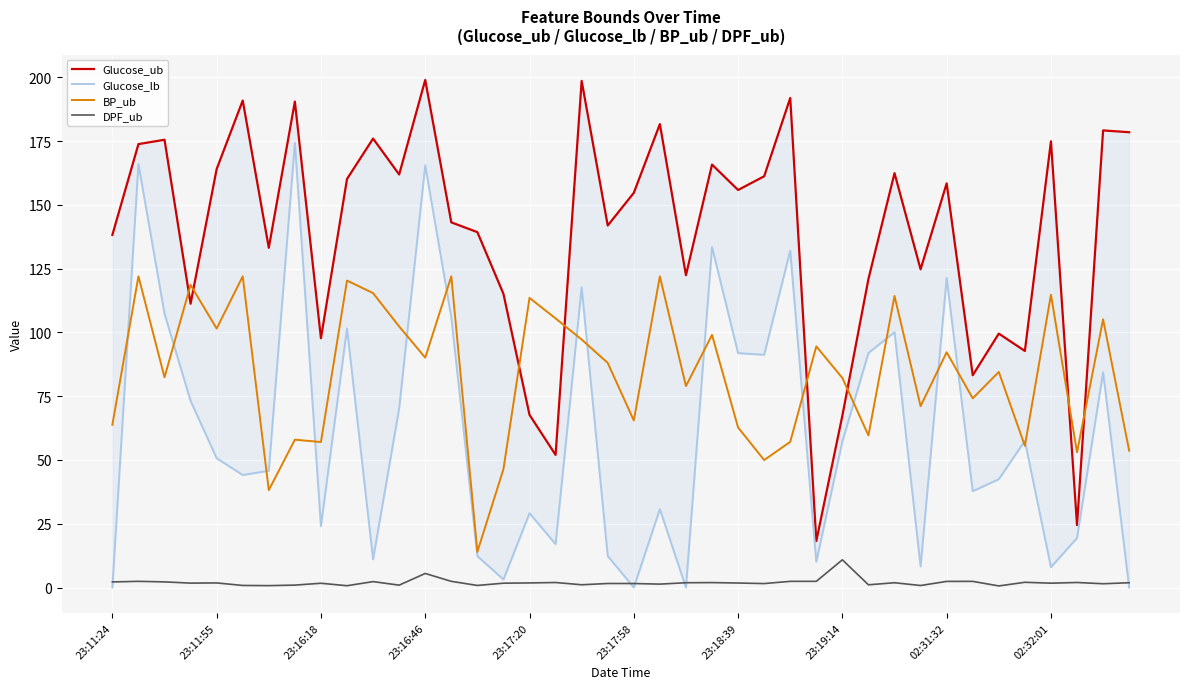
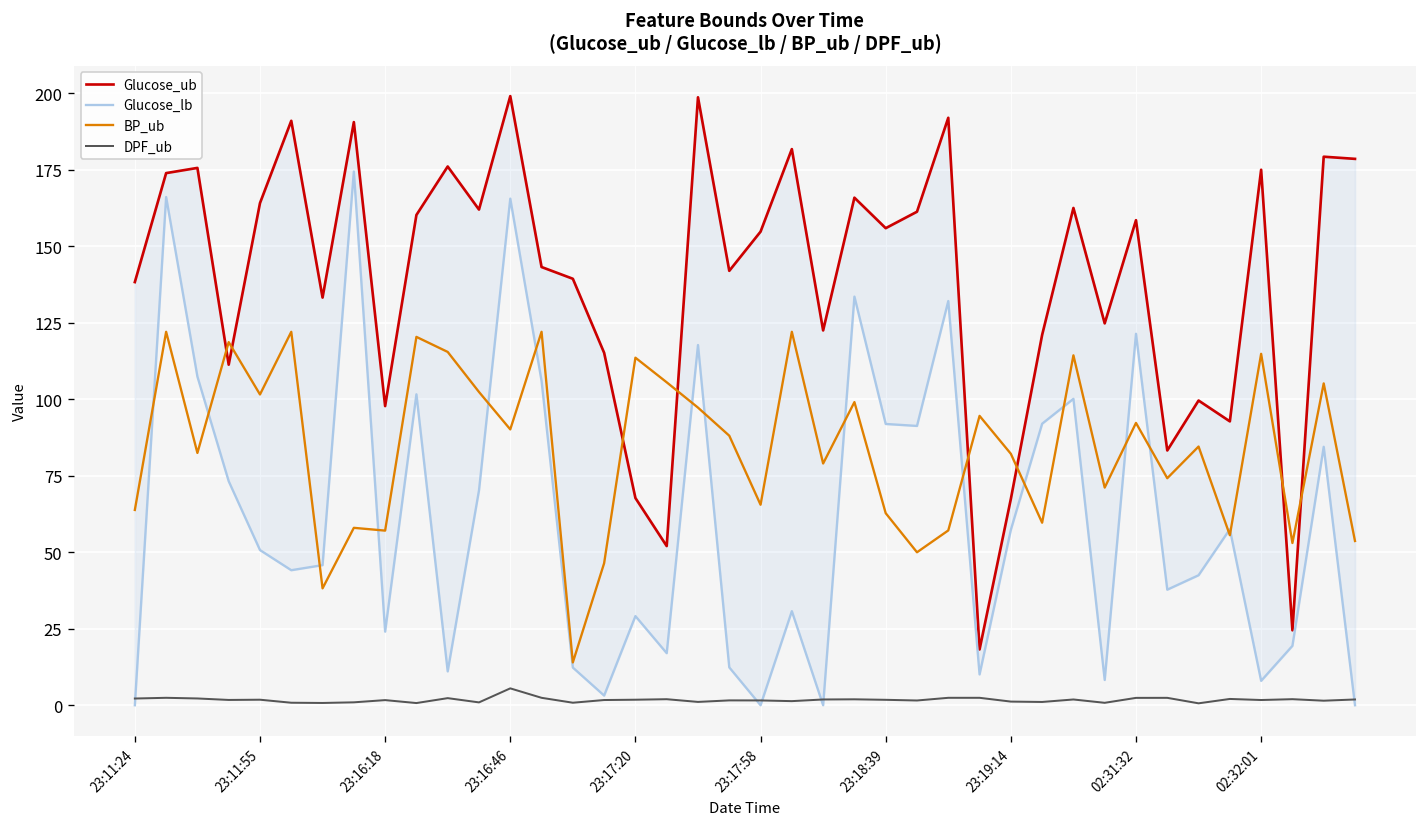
DPF_ub, 23:19:14: 11 -> 1
